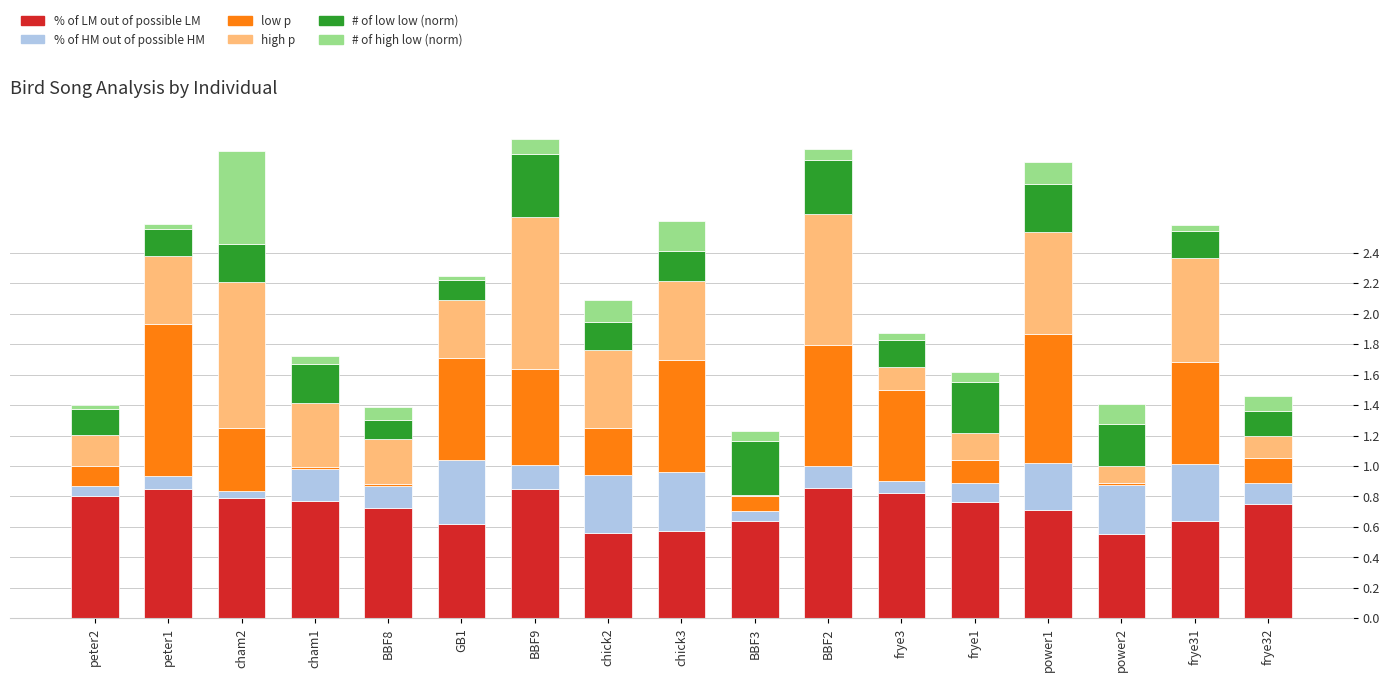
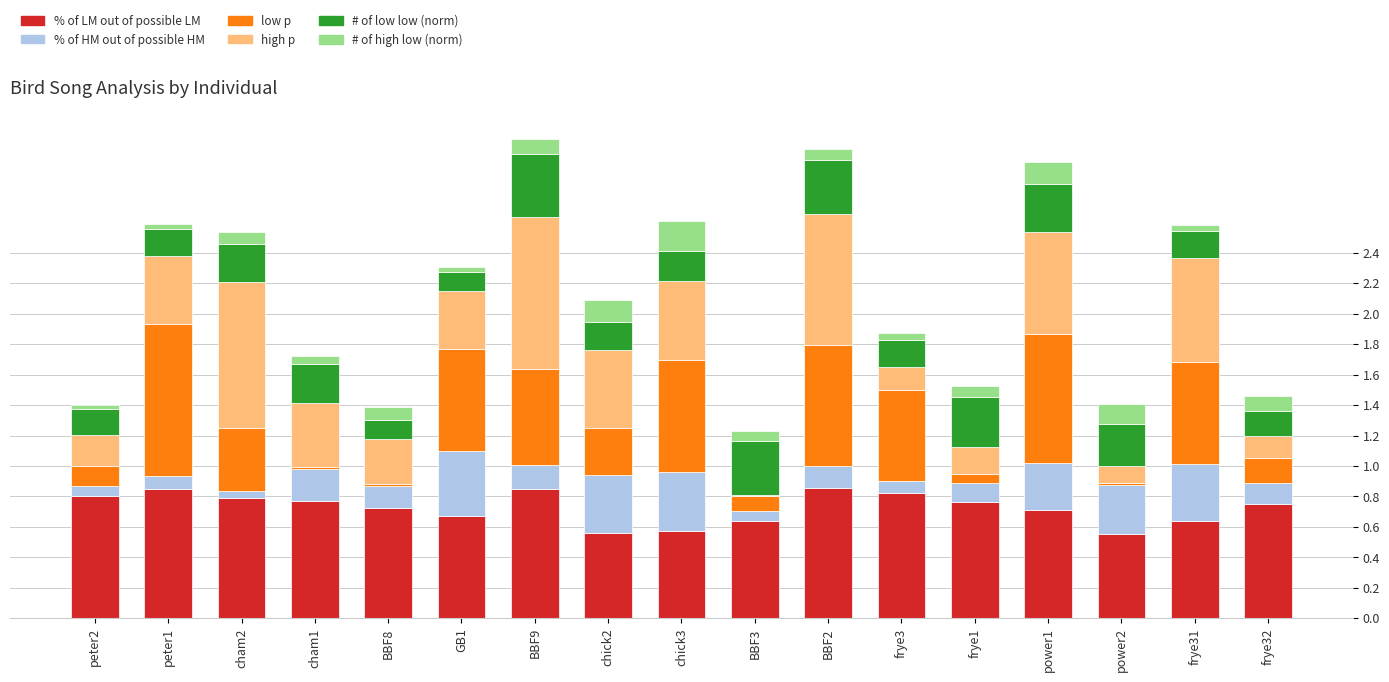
# of high low (norm), cham2: 0.61 -> 0.08
% of LM out of possible LM, GB1: 0.62 -> 0.67
low p, frye1: 0.15 -> 0.06
